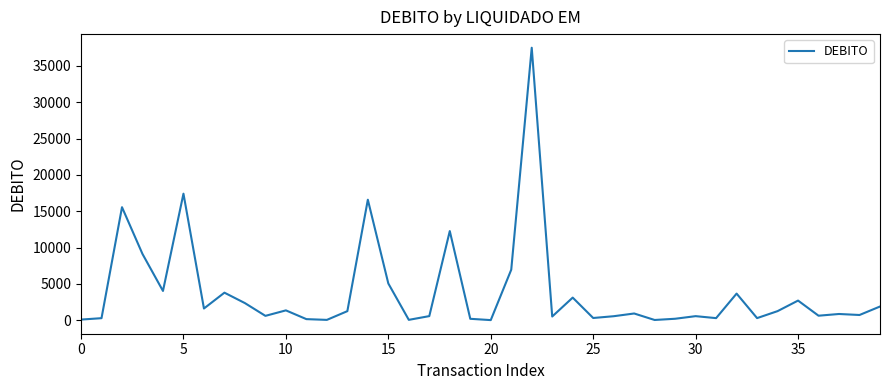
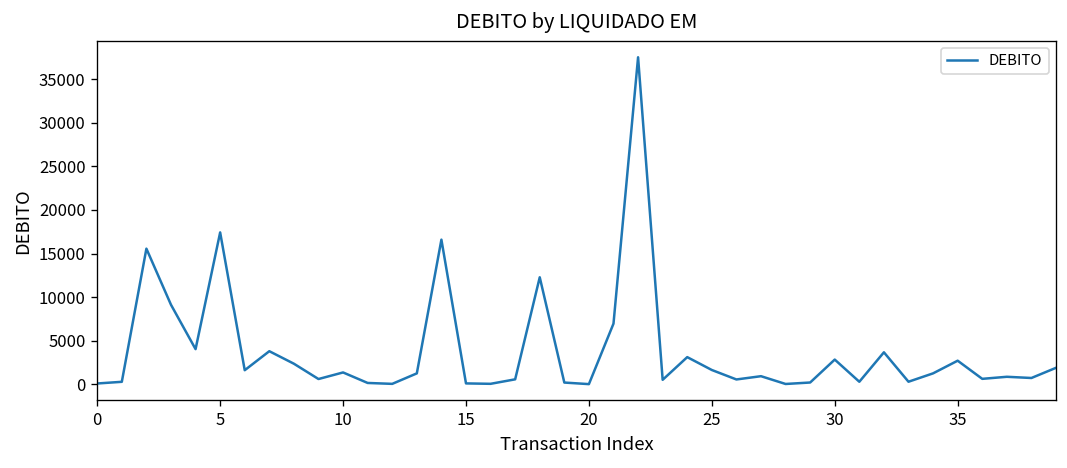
15: 5000 -> 0
25: 0 -> 2000
30: 1000 -> 3000
